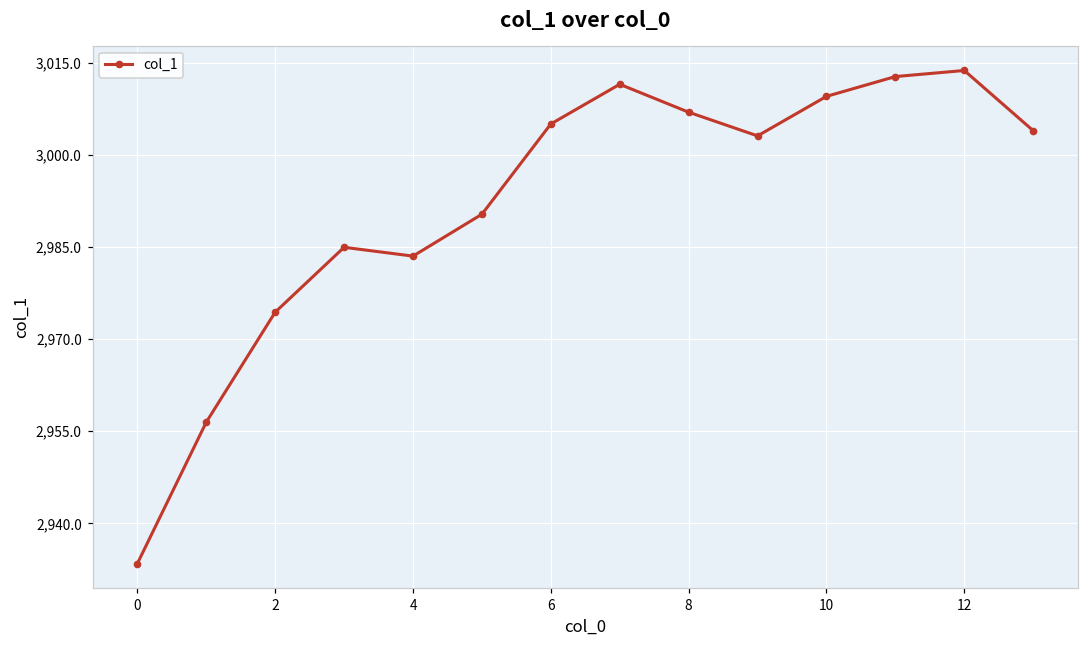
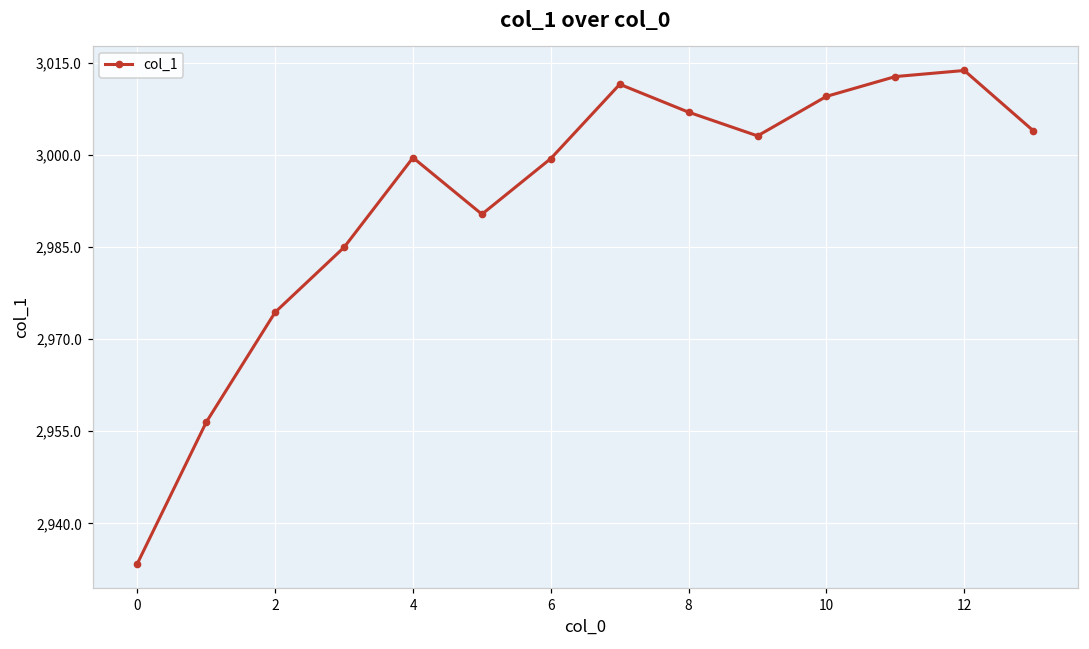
4: 2,984 -> 3,000
6: 3,005 -> 2,999
